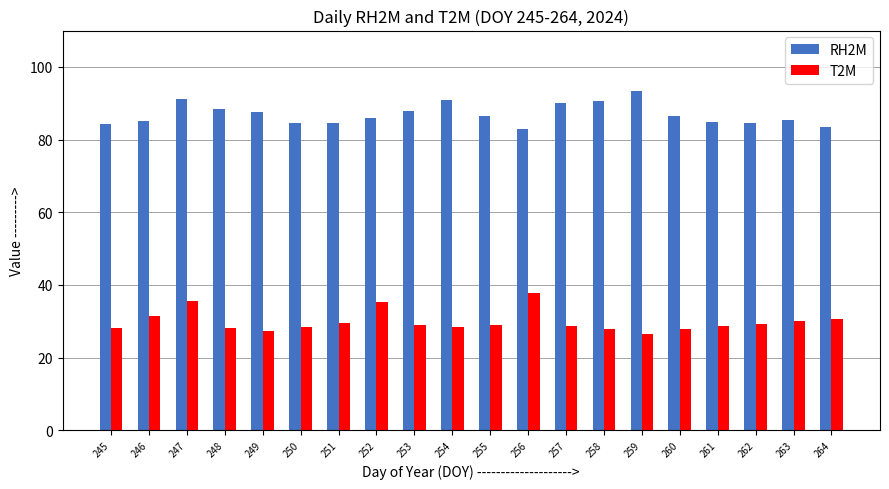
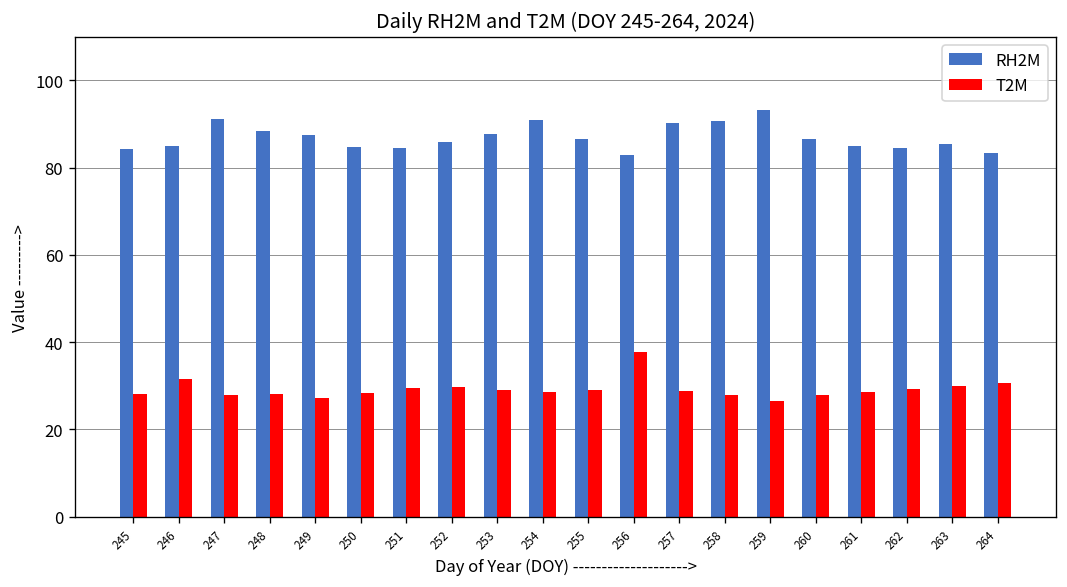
T2M, 247: 36 -> 28
T2M, 252: 35 -> 30
